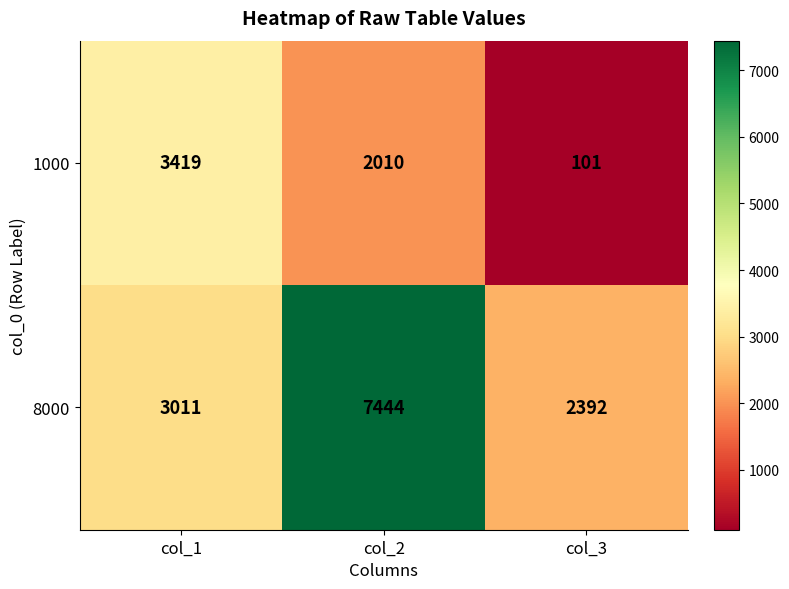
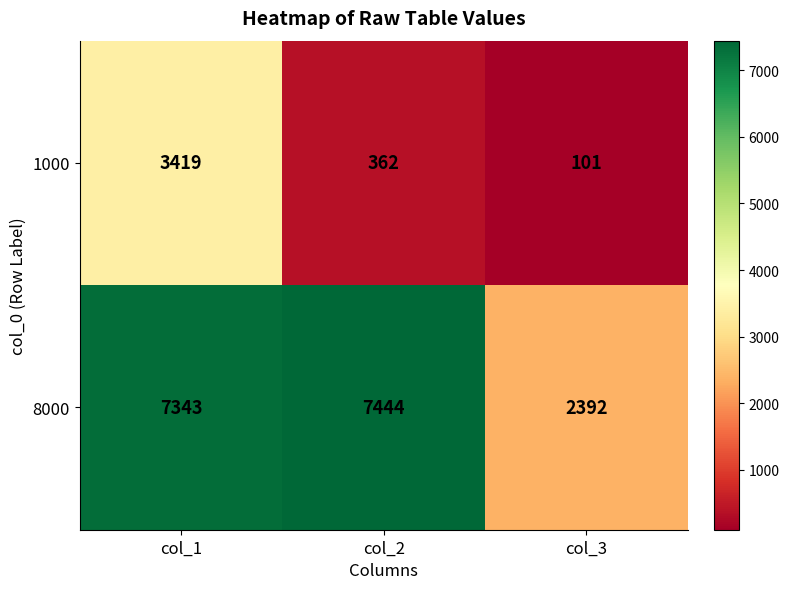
1000, col_2: 2010 -> 362
8000, col_1: 3011 -> 7343
